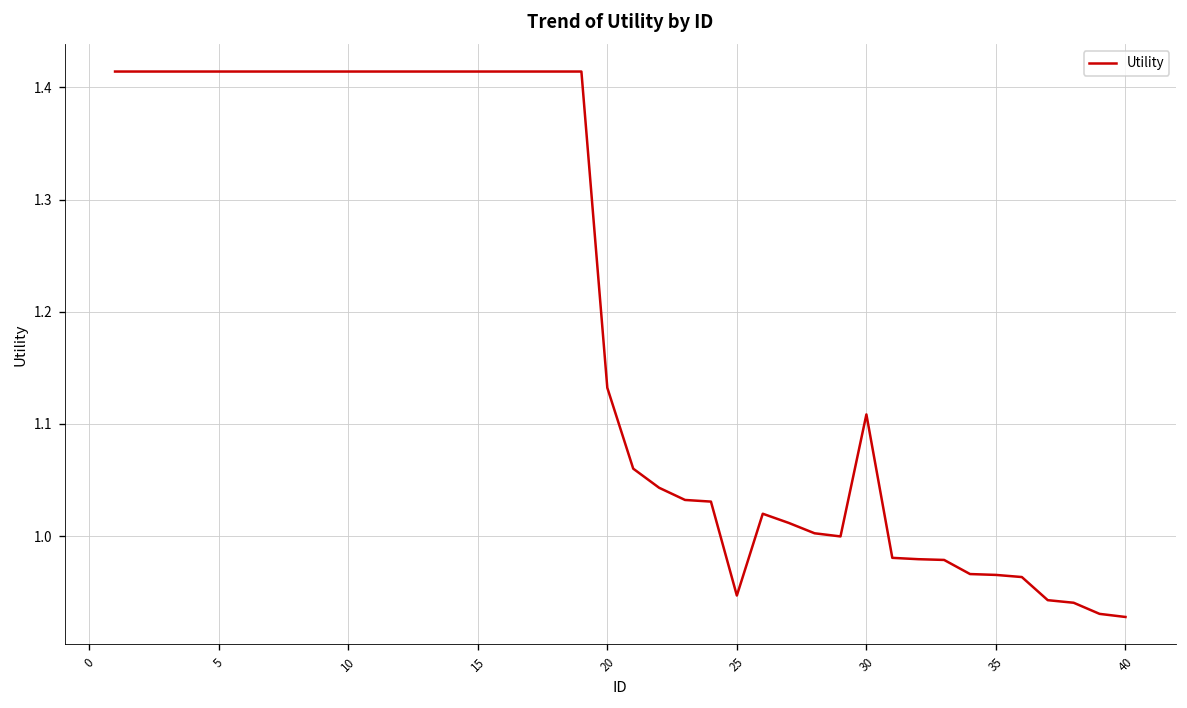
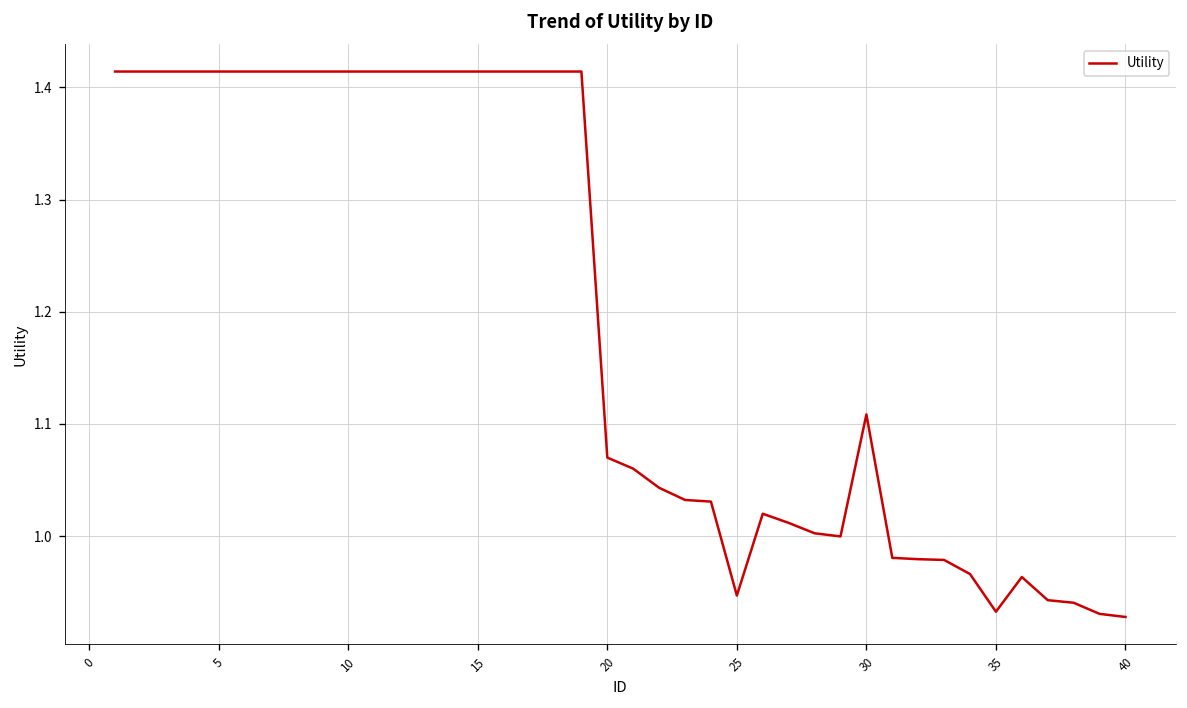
20: 1.13 -> 1.07
35: 0.97 -> 0.93
